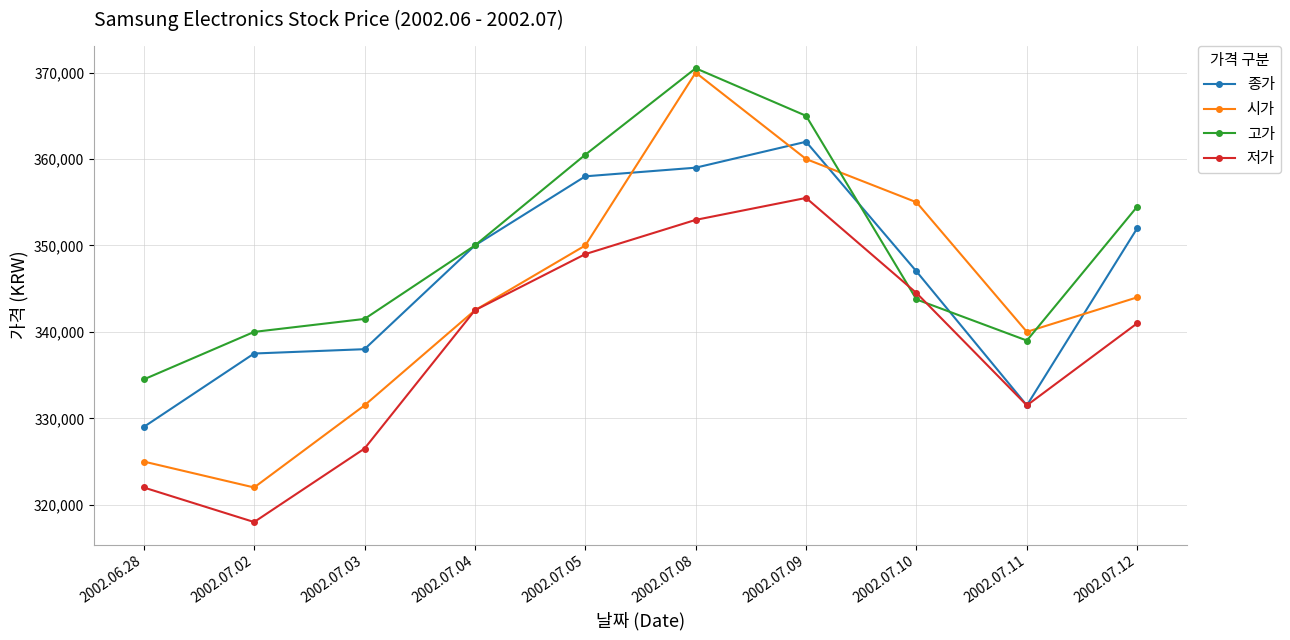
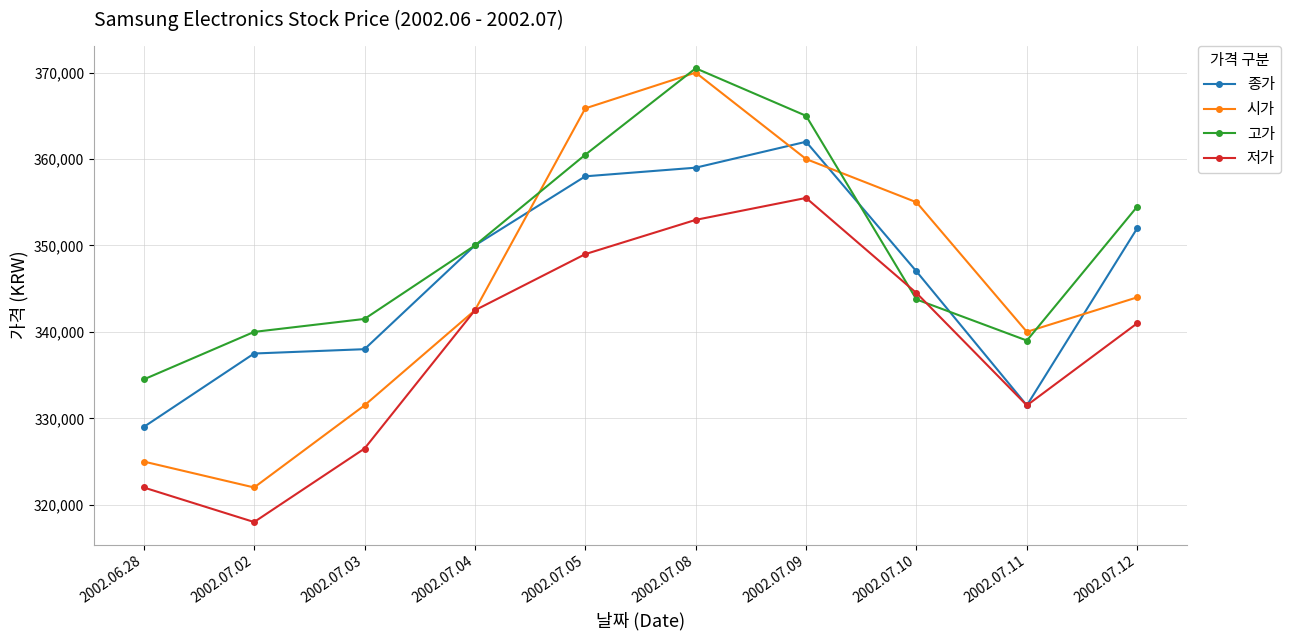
시가, 2002.07.05: 350,000 -> 366,000
